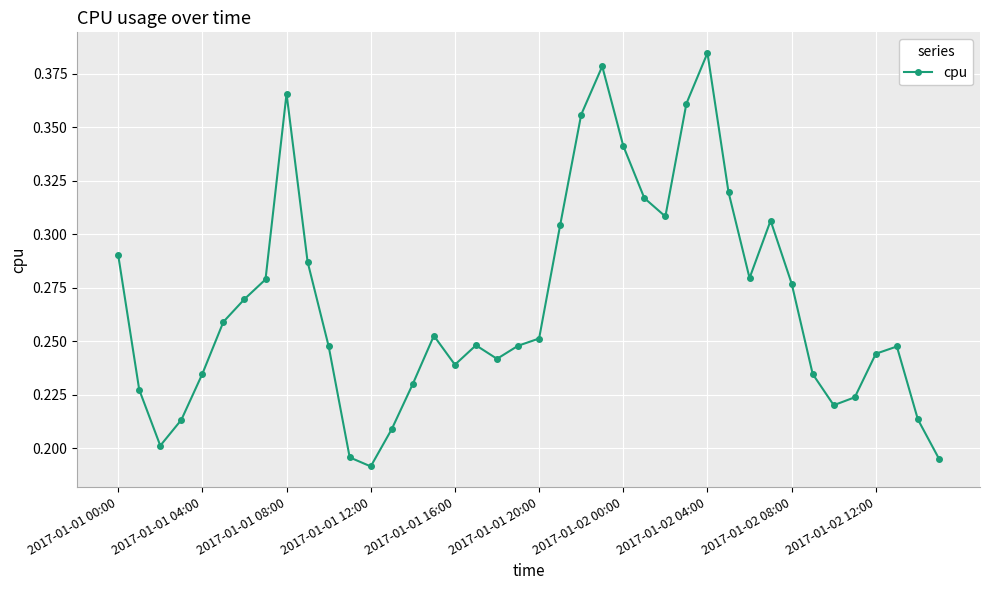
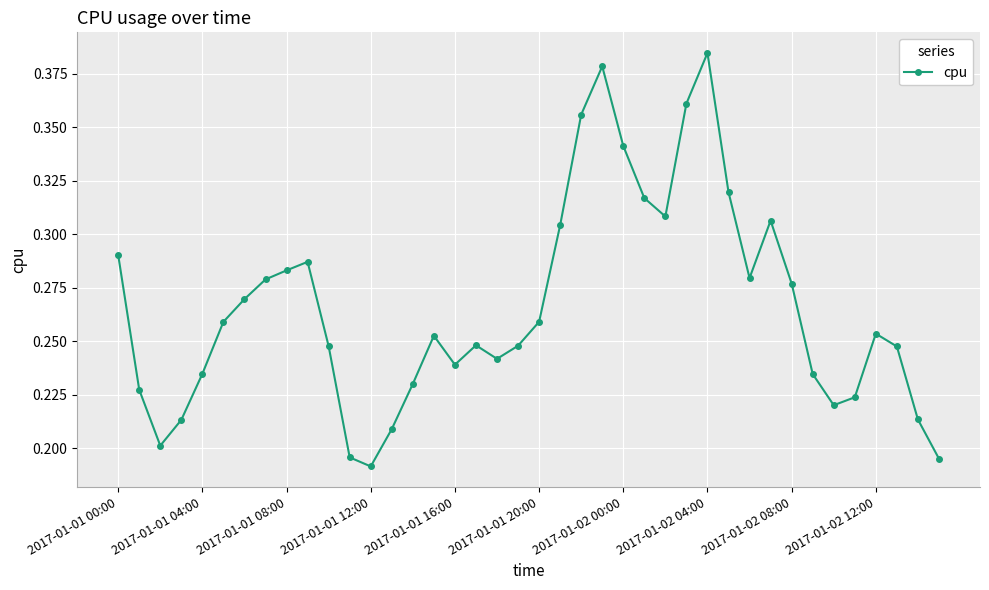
2017-01-01 08:00: 0.366 -> 0.283
2017-01-01 20:00: 0.251 -> 0.259
2017-01-02 12:00: 0.244 -> 0.254
